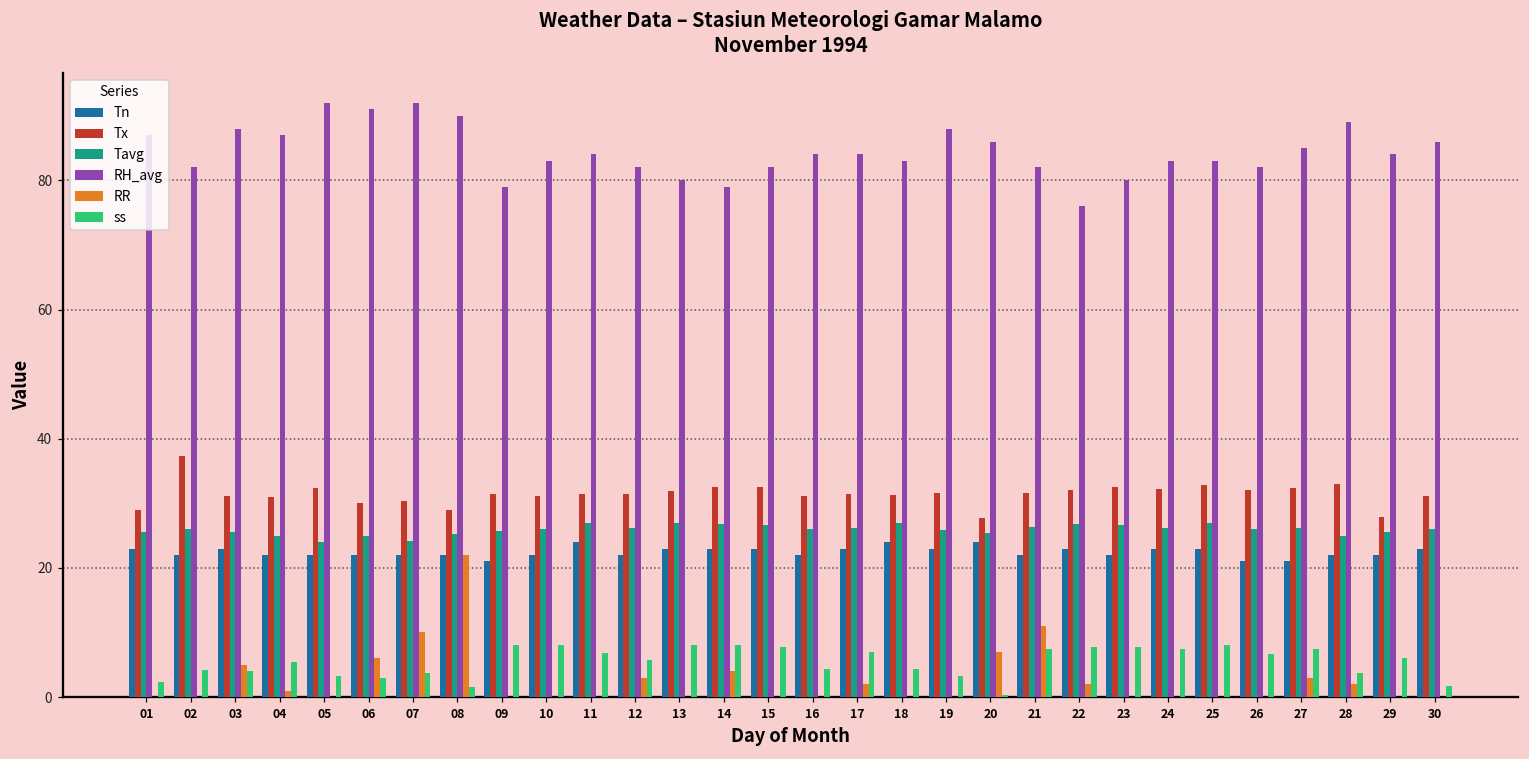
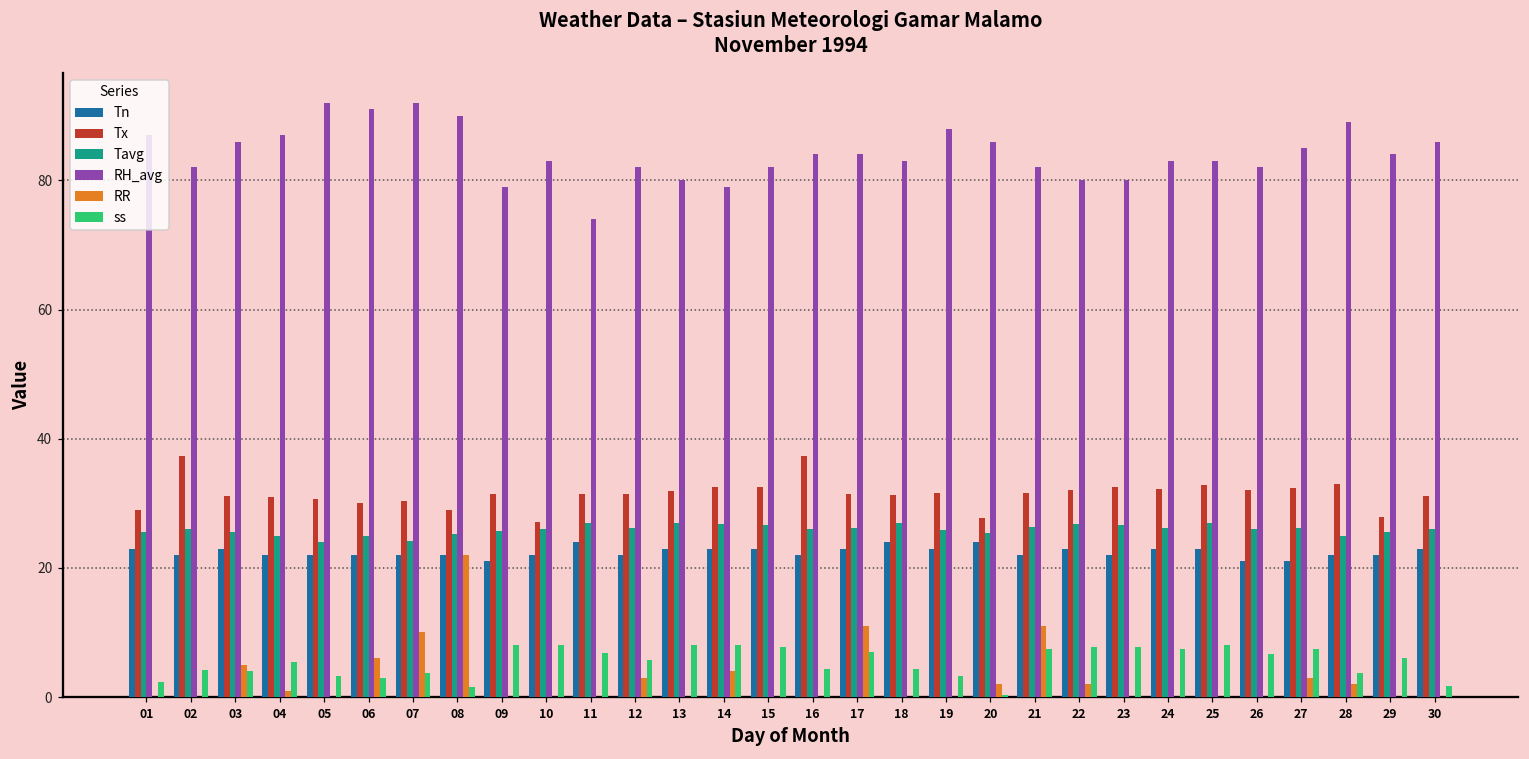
RH_avg, 03: 88 -> 86
Tx, 05: 32 -> 31
Tx, 10: 31 -> 27
RH_avg, 11: 84 -> 74
Tx, 16: 31 -> 37
RR, 17: 2 -> 11
RR, 20: 7 -> 2
RH_avg, 22: 76 -> 80
